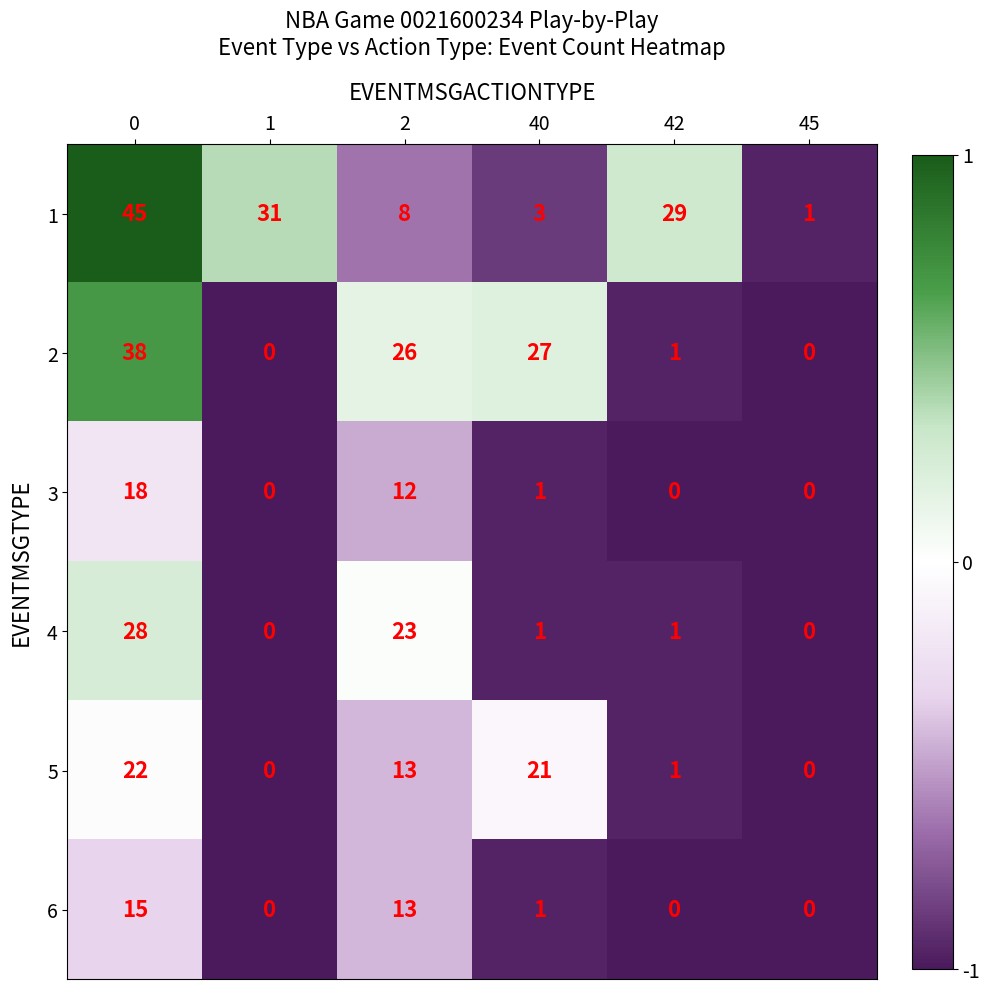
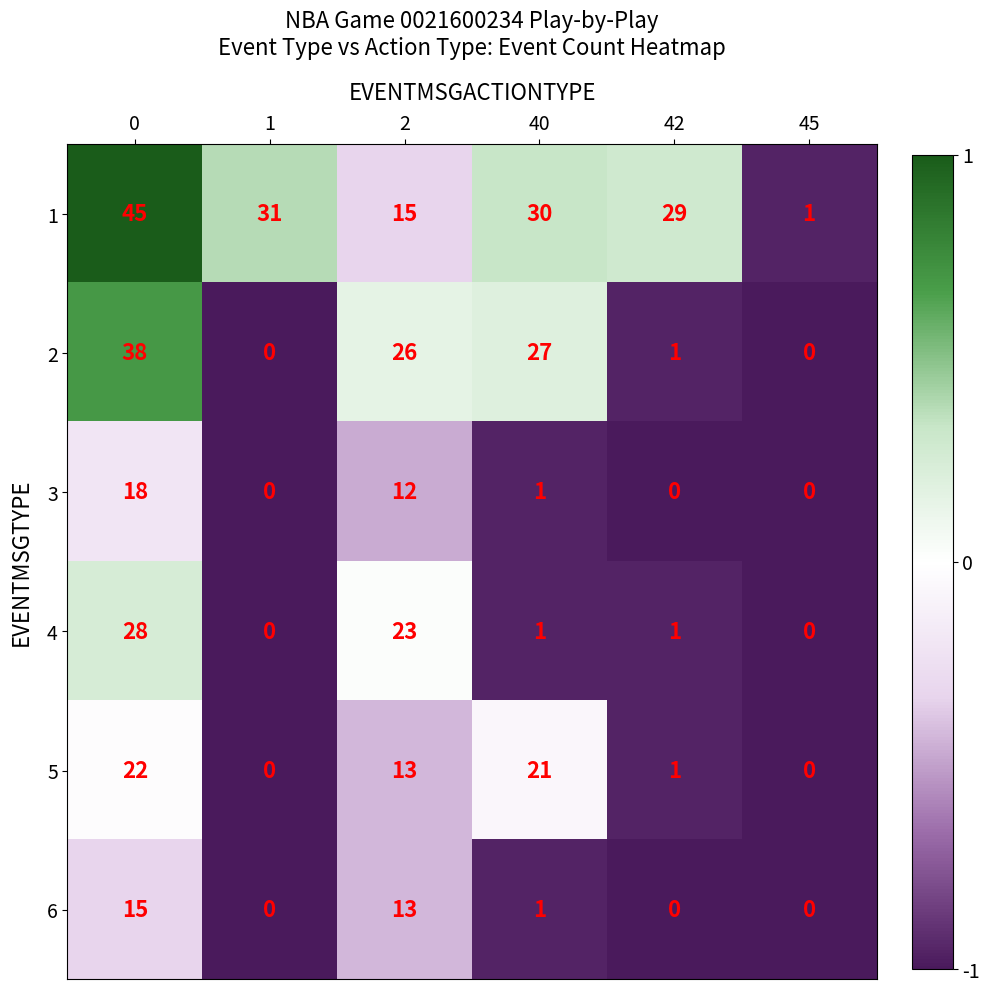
1, 2: 8 -> 15
1, 40: 3 -> 30
